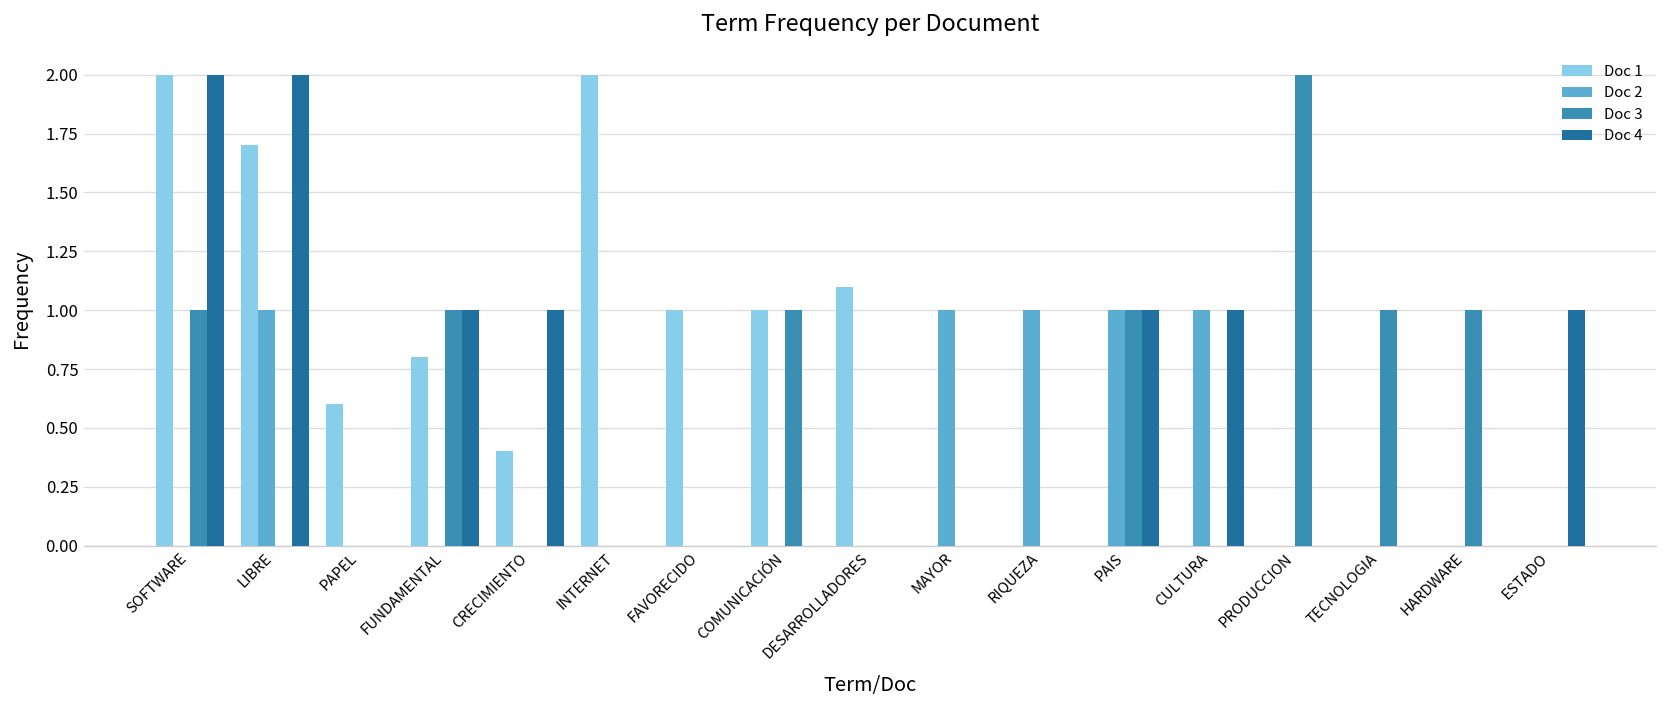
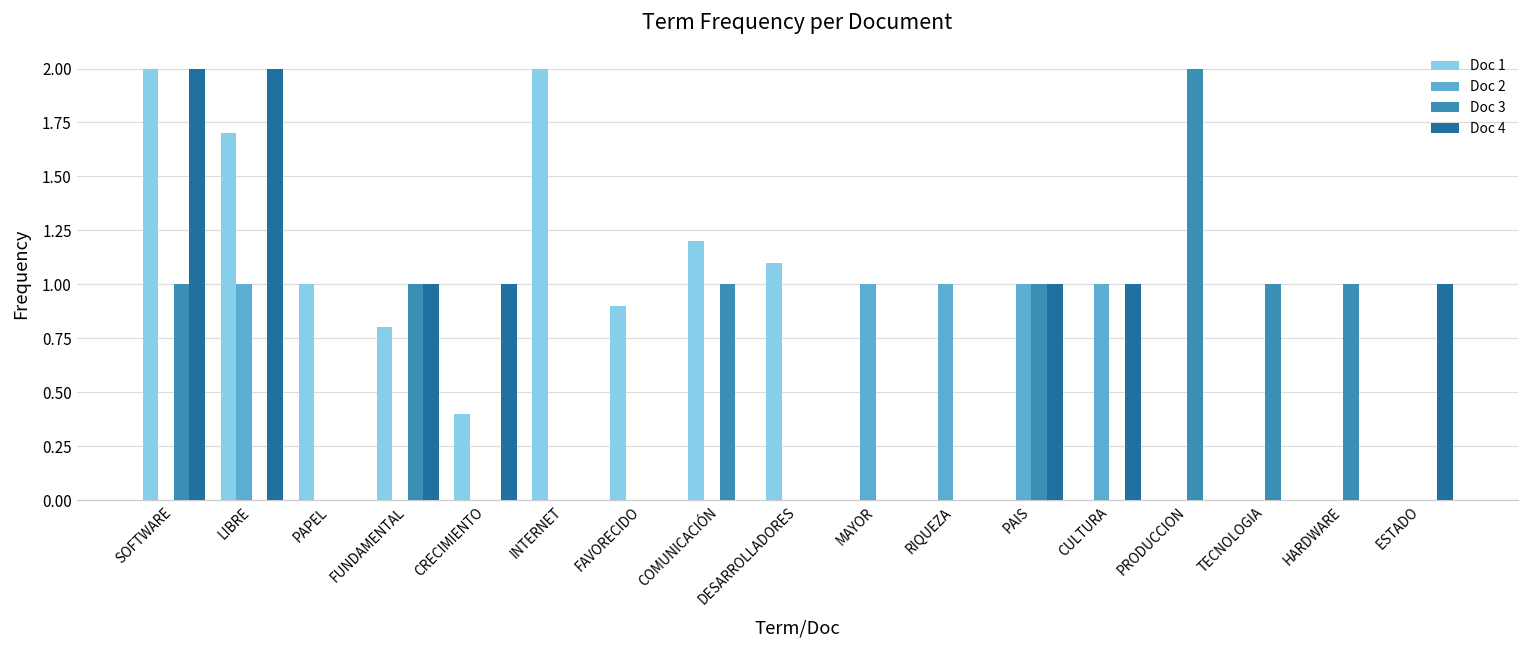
Doc 1, PAPEL: 0.6 -> 1.0
Doc 1, FAVORECIDO: 1.0 -> 0.9
Doc 1, COMUNICACIÓN: 1.0 -> 1.2
